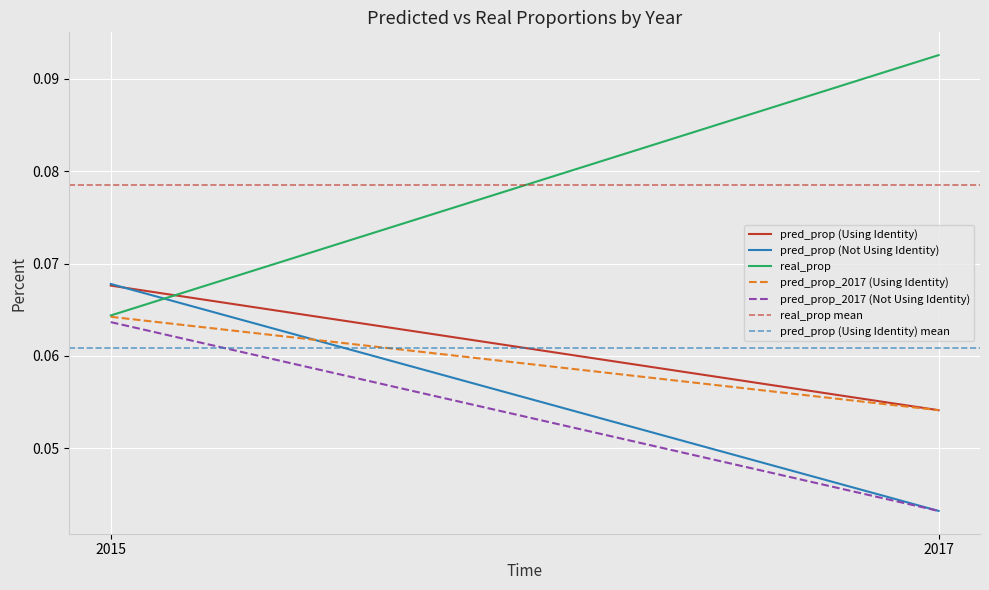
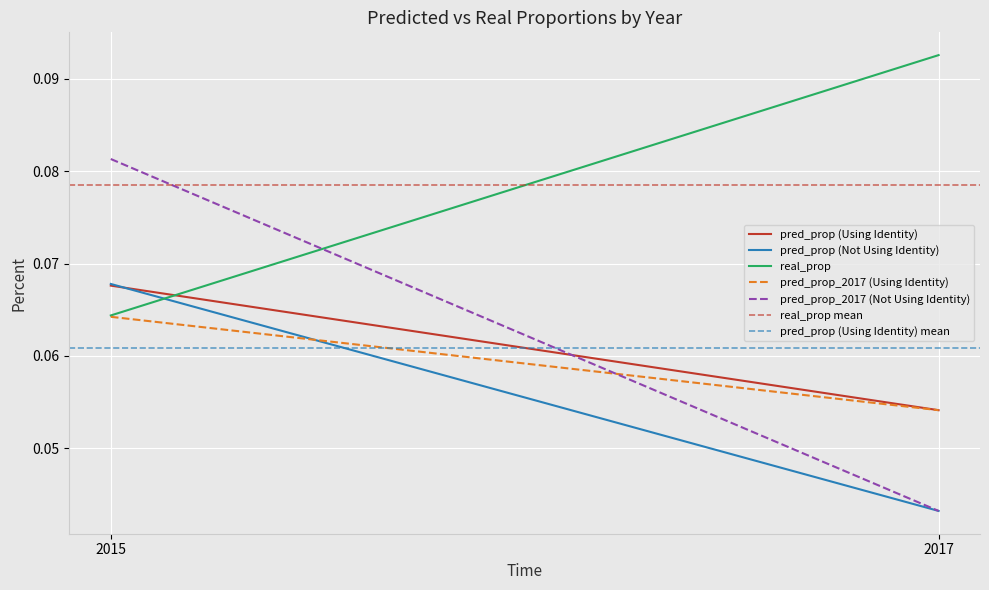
pred_prop_2017 (Not Using Identity), 2015: 0.064 -> 0.081
